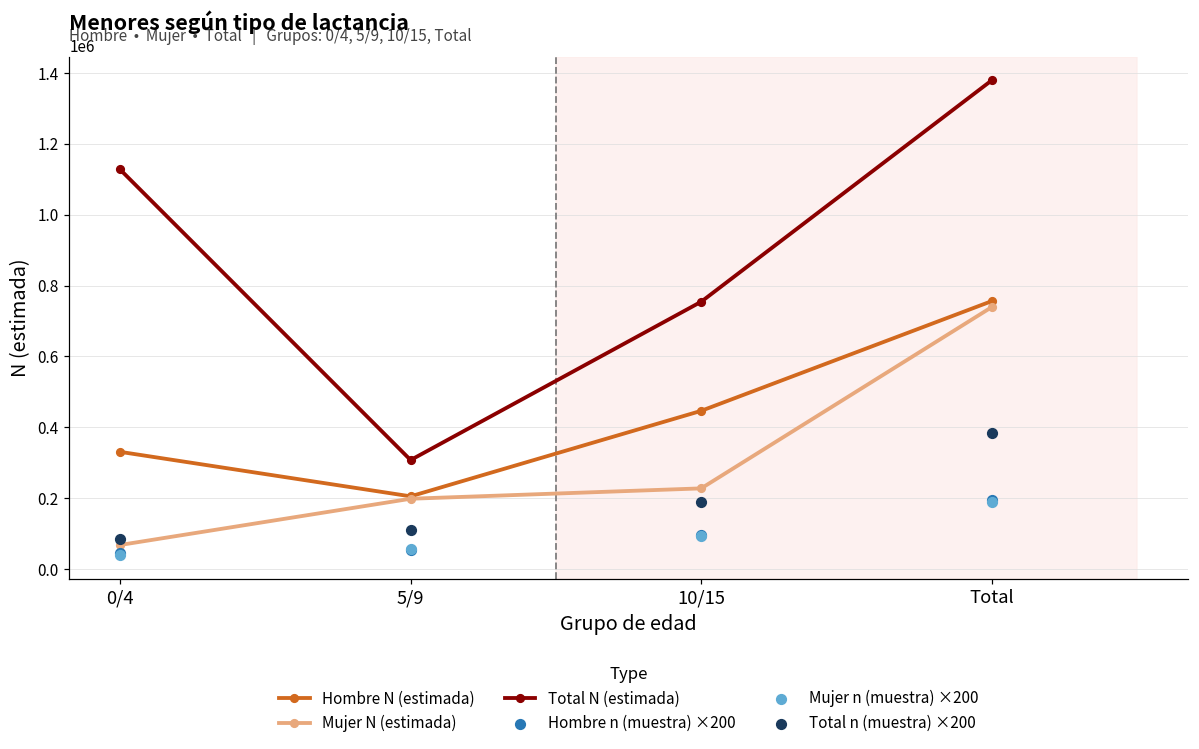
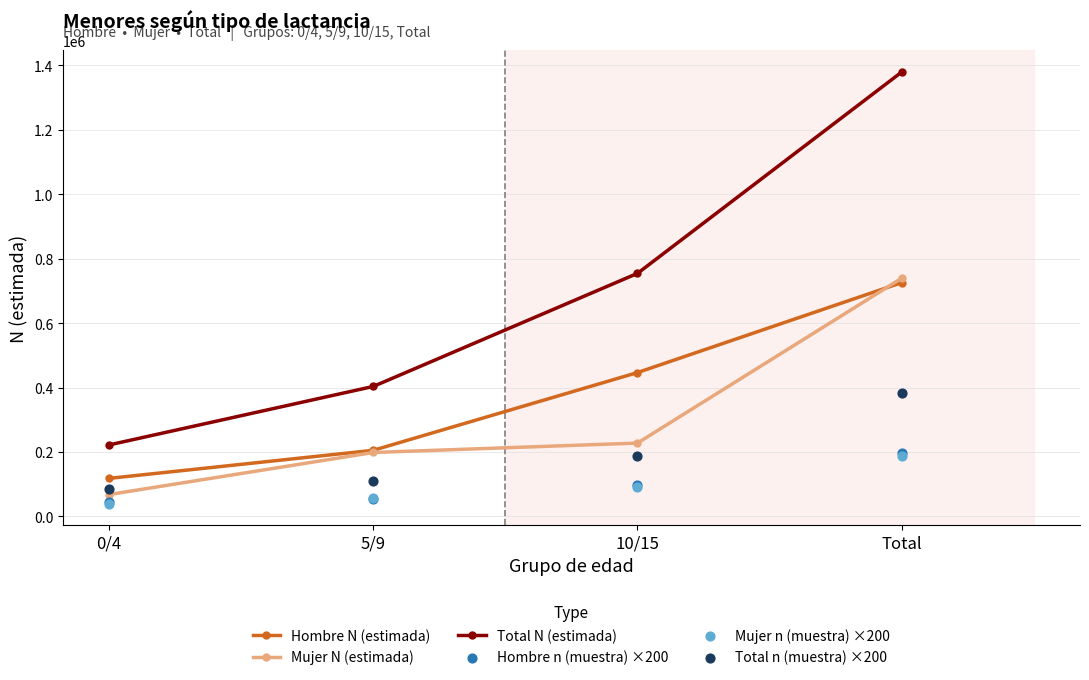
Hombre N (estimada), 0/4: 330000 -> 120000
Total N (estimada), 0/4: 1130000 -> 220000
Total N (estimada), 5/9: 310000 -> 400000
Hombre N (estimada), Total: 760000 -> 730000
